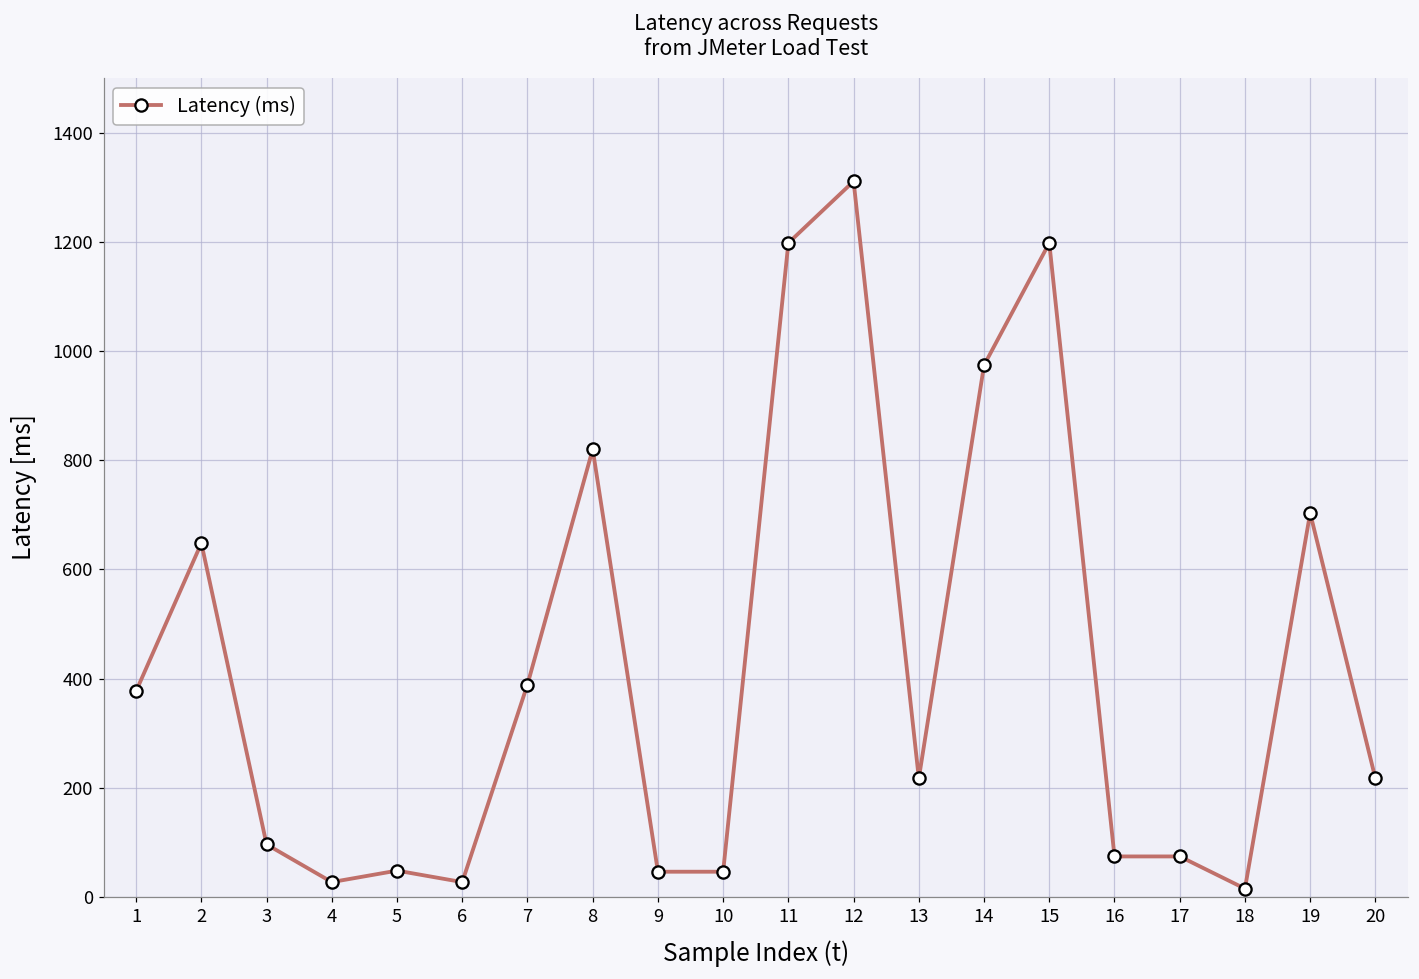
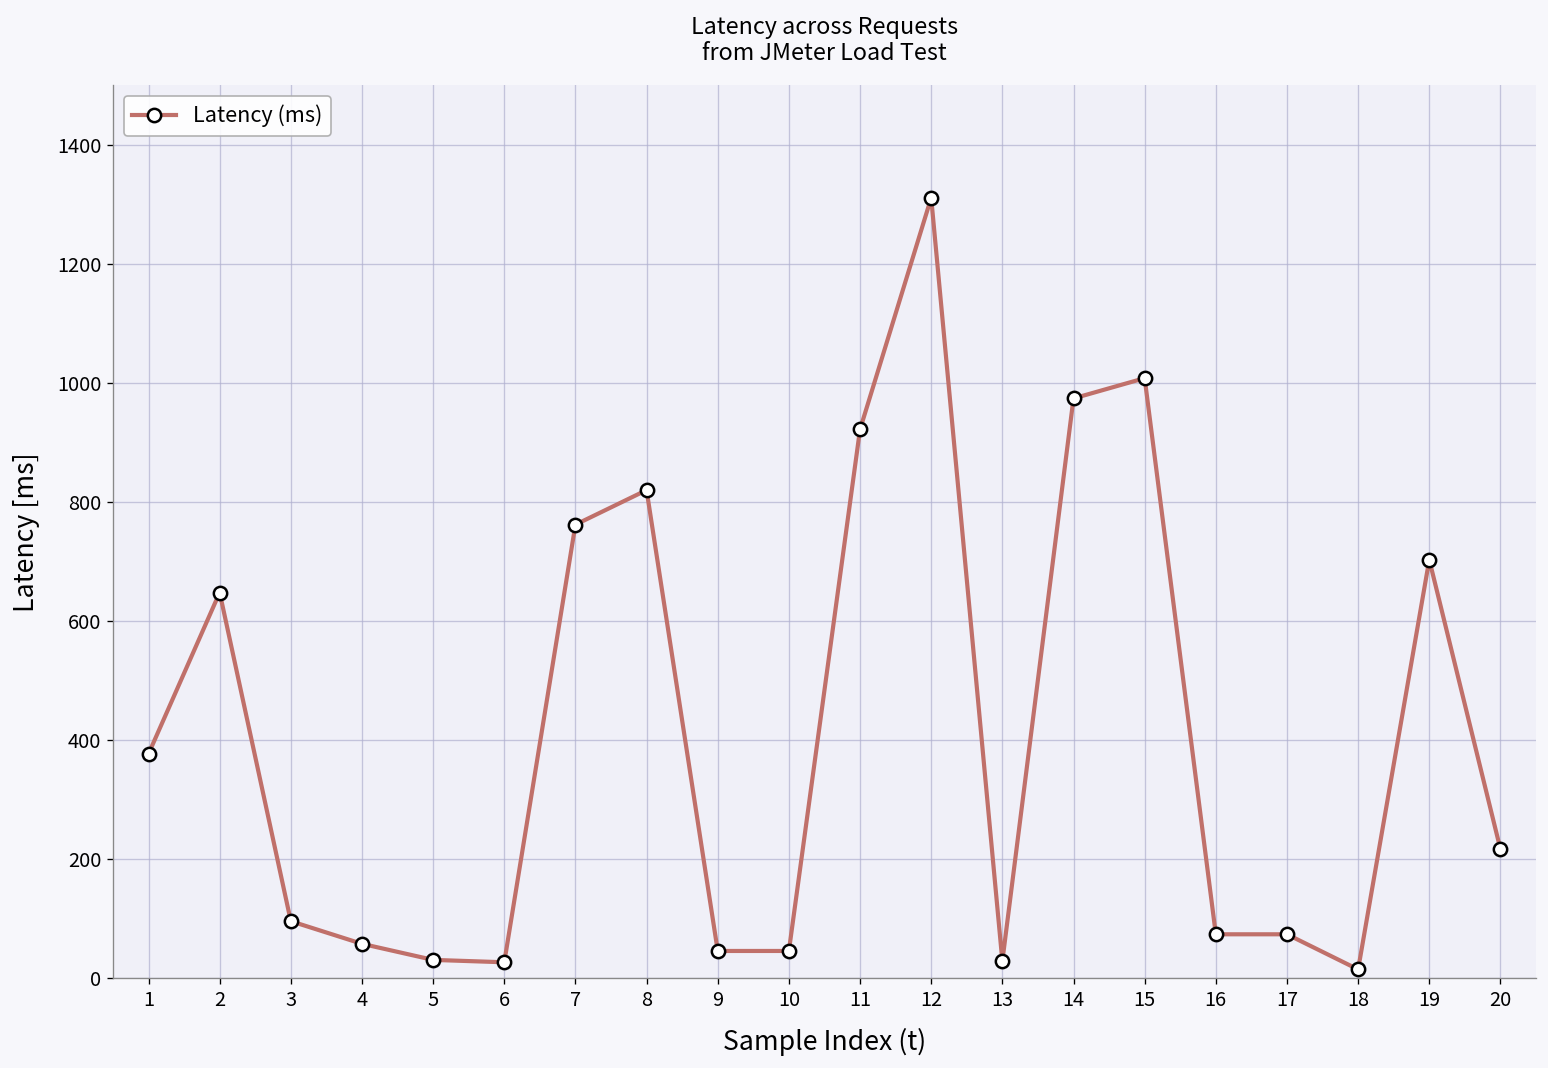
4: 30 -> 60
5: 50 -> 30
7: 390 -> 760
11: 1200 -> 920
13: 220 -> 30
15: 1200 -> 1010
